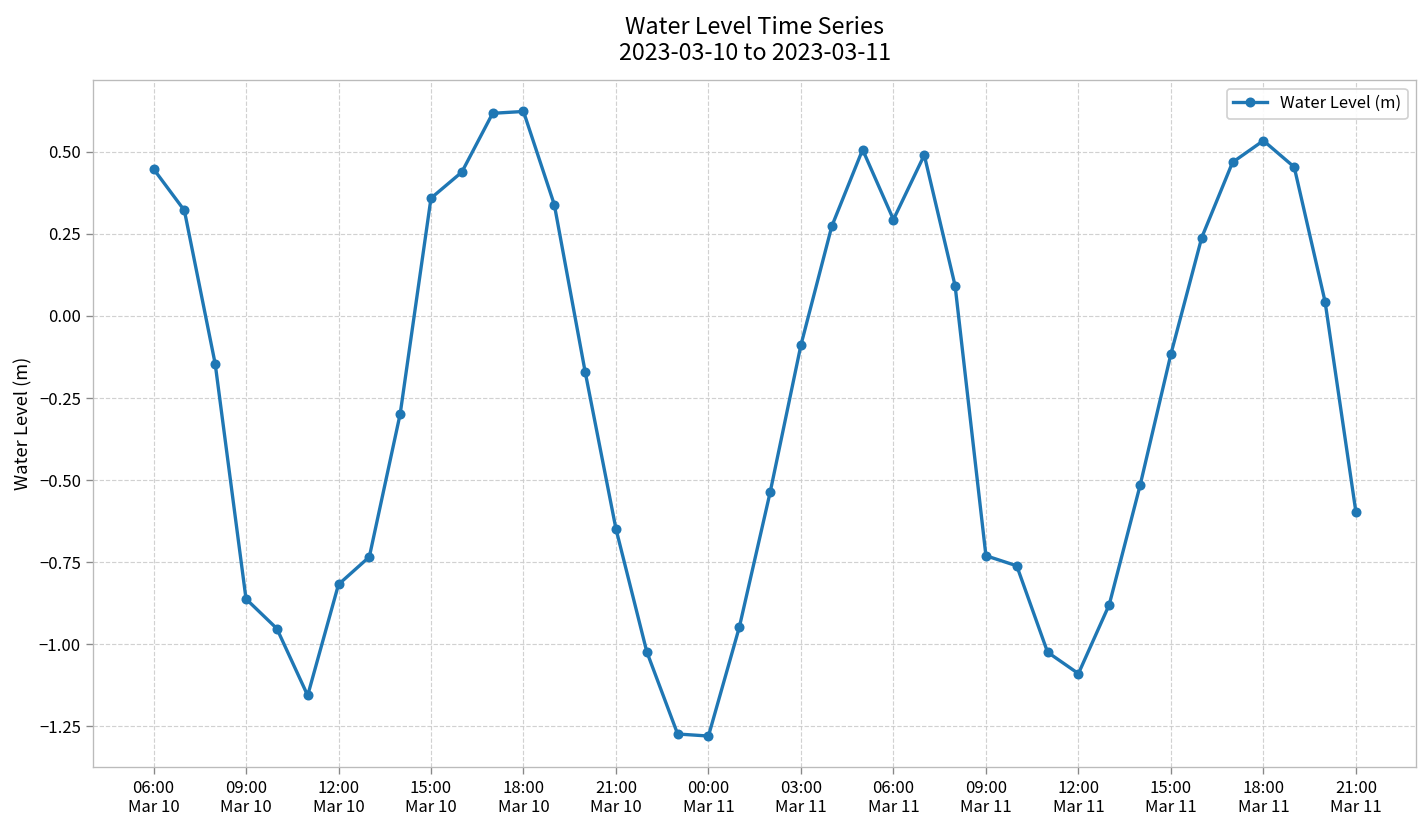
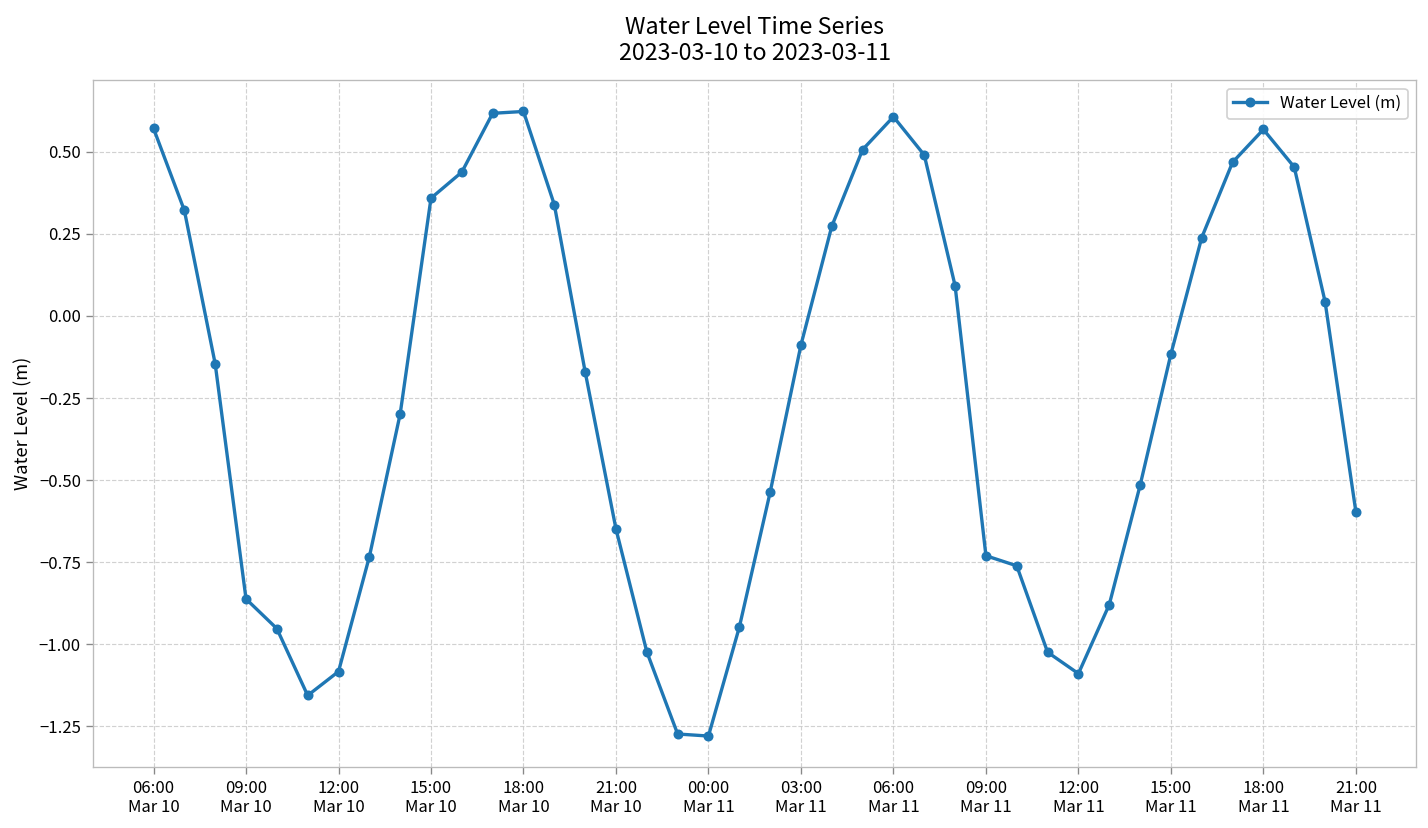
06:00 Mar 10: 0.45 -> 0.57
12:00 Mar 10: -0.82 -> -1.08
06:00 Mar 11: 0.29 -> 0.61
18:00 Mar 11: 0.53 -> 0.57
